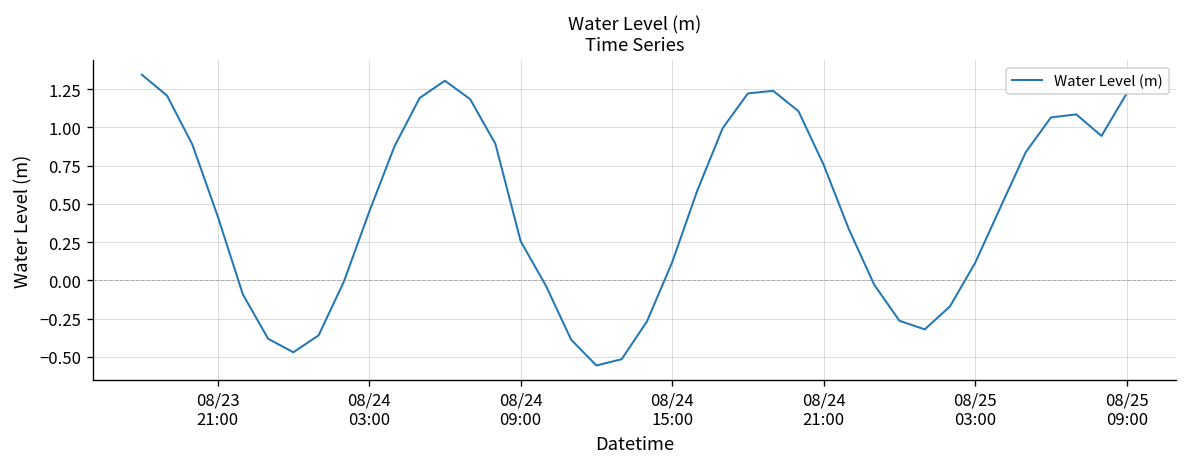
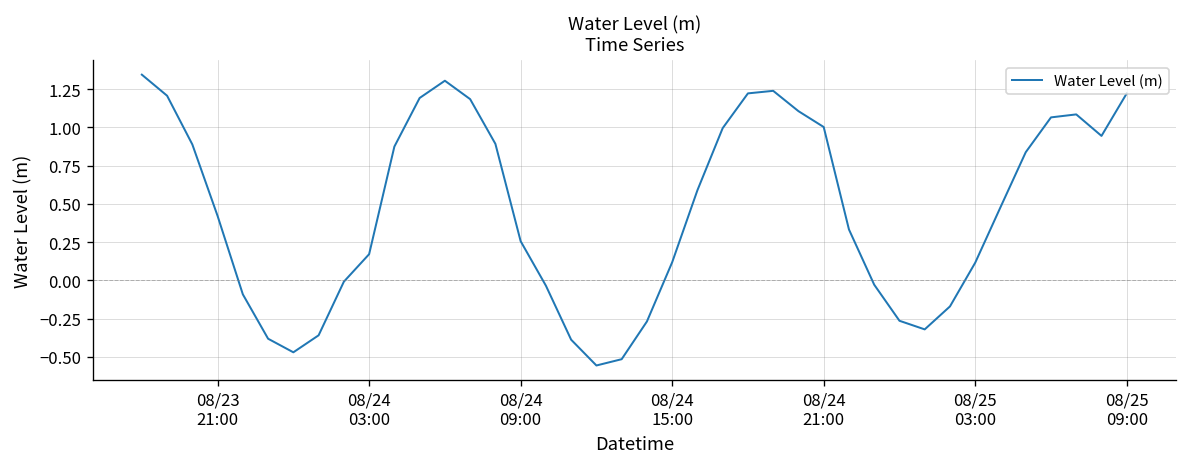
08/24 03:00: 0.45 -> 0.17
08/24 21:00: 0.75 -> 1.00
